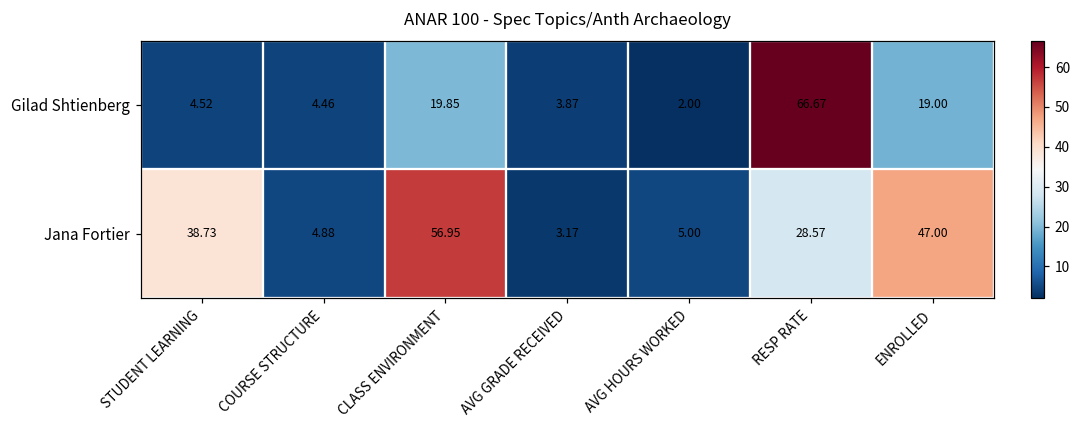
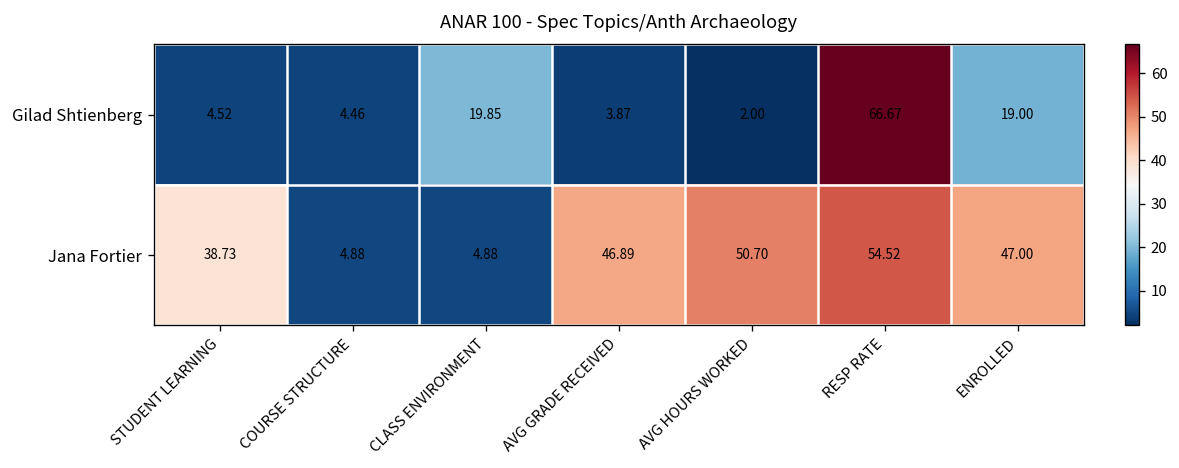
Jana Fortier, CLASS ENVIRONMENT: 56.95 -> 4.88
Jana Fortier, AVG GRADE RECEIVED: 3.17 -> 46.89
Jana Fortier, AVG HOURS WORKED: 5.00 -> 50.70
Jana Fortier, RESP RATE: 28.57 -> 54.52
